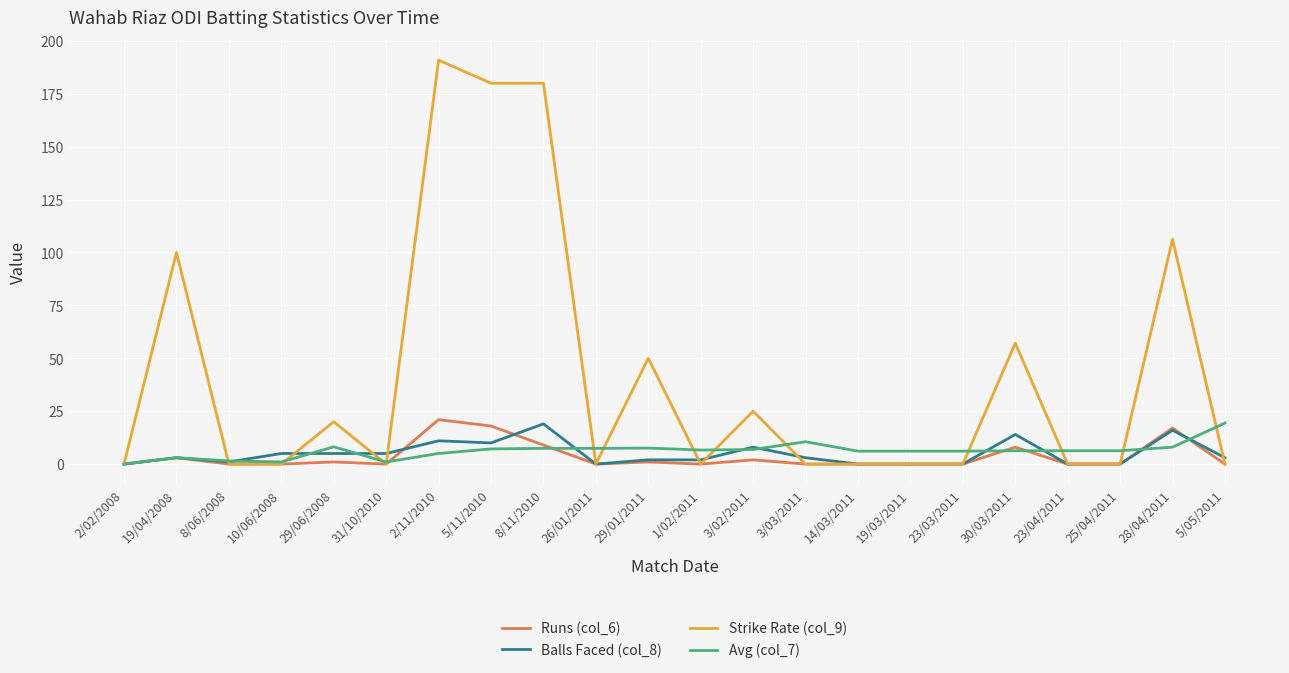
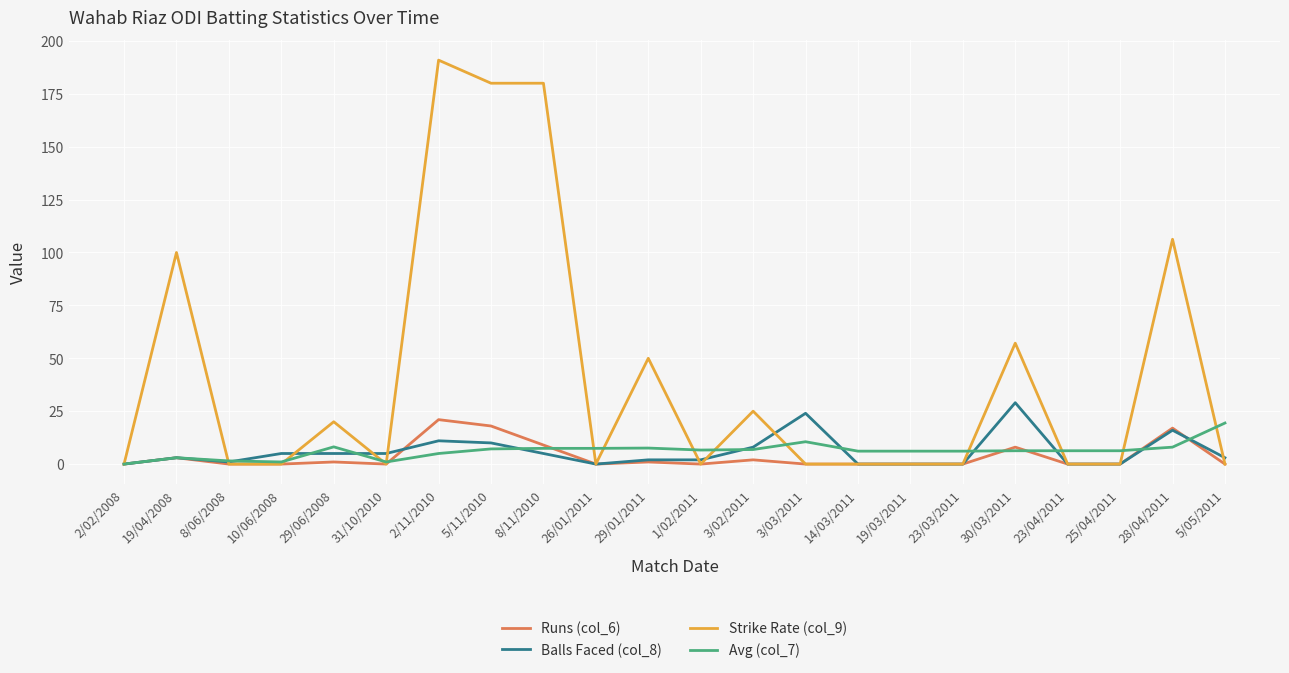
Balls Faced (col_8), 8/11/2010: 19 -> 5
Balls Faced (col_8), 3/03/2011: 3 -> 24
Balls Faced (col_8), 30/03/2011: 14 -> 29
